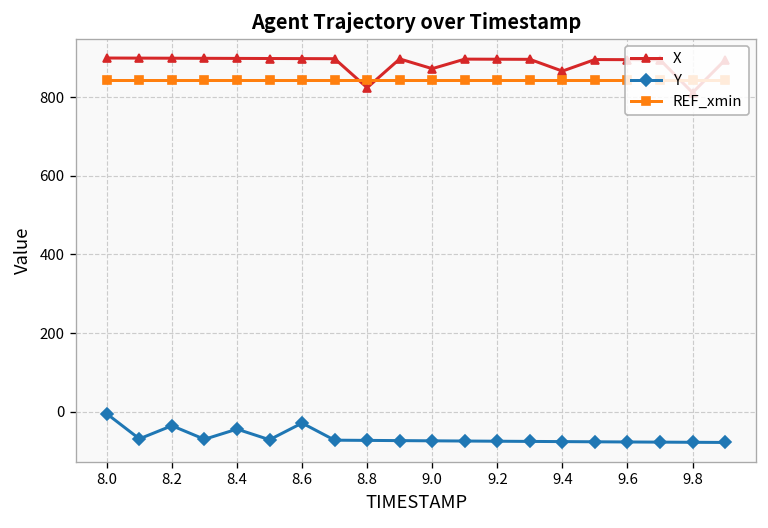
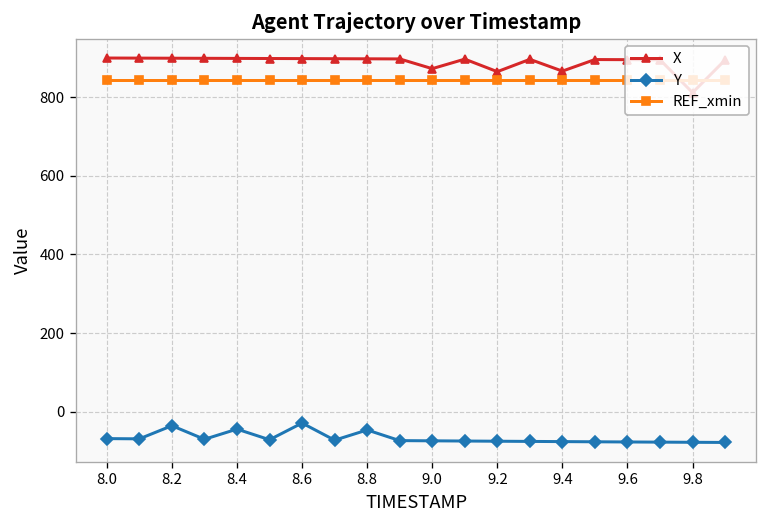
Y, 8.0: -10 -> -70
X, 8.8: 820 -> 900
Y, 8.8: -70 -> -50
X, 9.2: 900 -> 870
